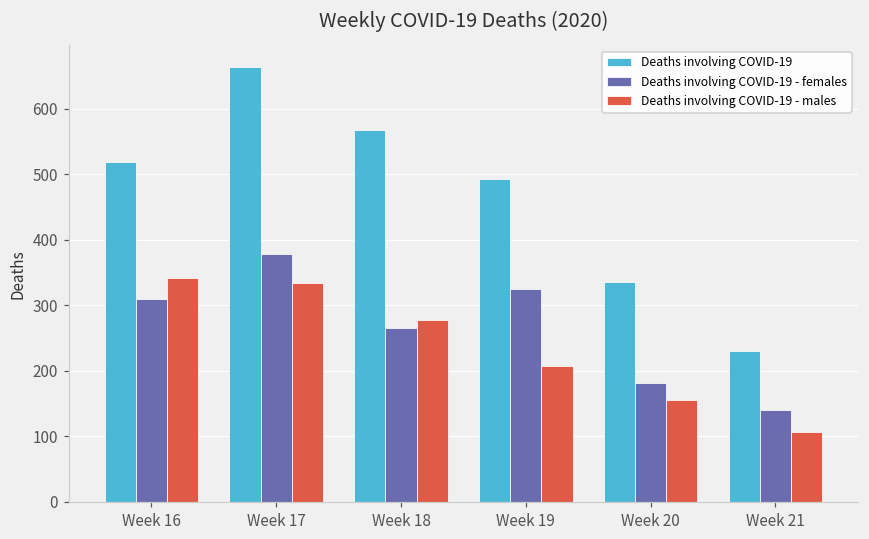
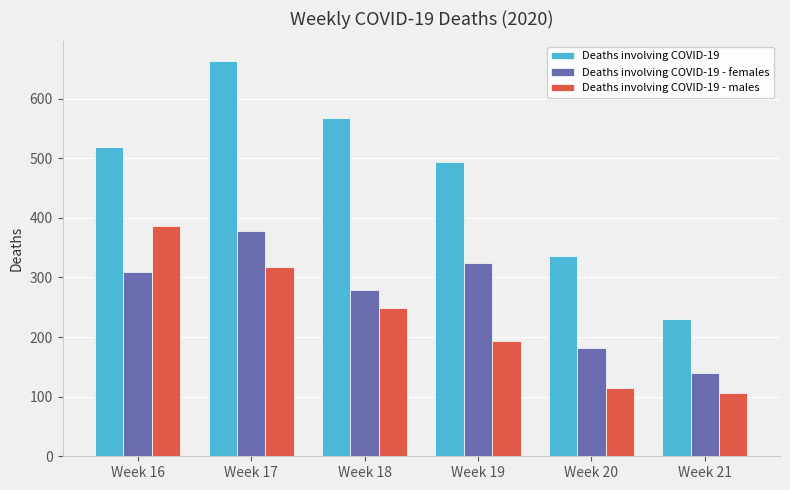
Deaths involving COVID-19 - males, Week 16: 340 -> 390
Deaths involving COVID-19 - males, Week 17: 330 -> 320
Deaths involving COVID-19 - females, Week 18: 270 -> 280
Deaths involving COVID-19 - males, Week 18: 280 -> 250
Deaths involving COVID-19 - males, Week 19: 210 -> 190
Deaths involving COVID-19 - males, Week 20: 160 -> 110
